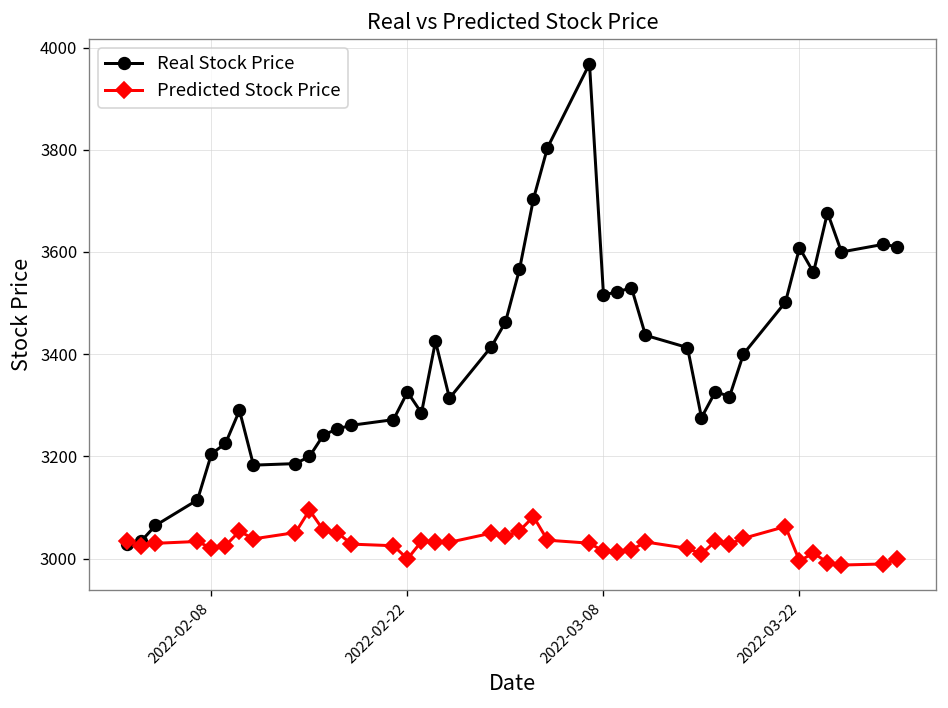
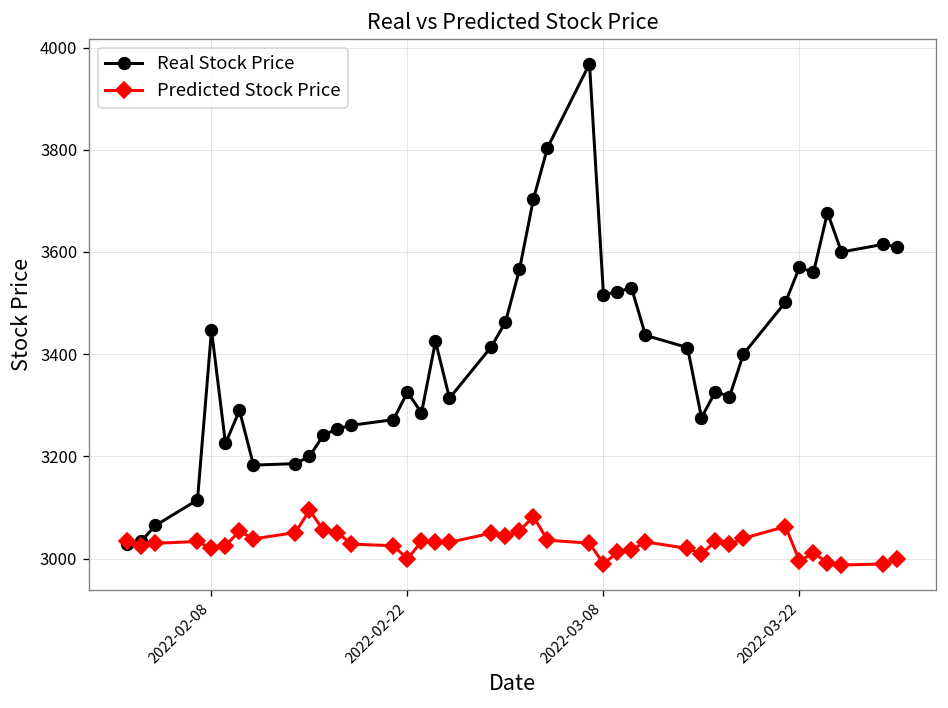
Real Stock Price, 2022-02-08: 3210 -> 3450
Predicted Stock Price, 2022-03-08: 3010 -> 2990
Real Stock Price, 2022-03-22: 3610 -> 3570
